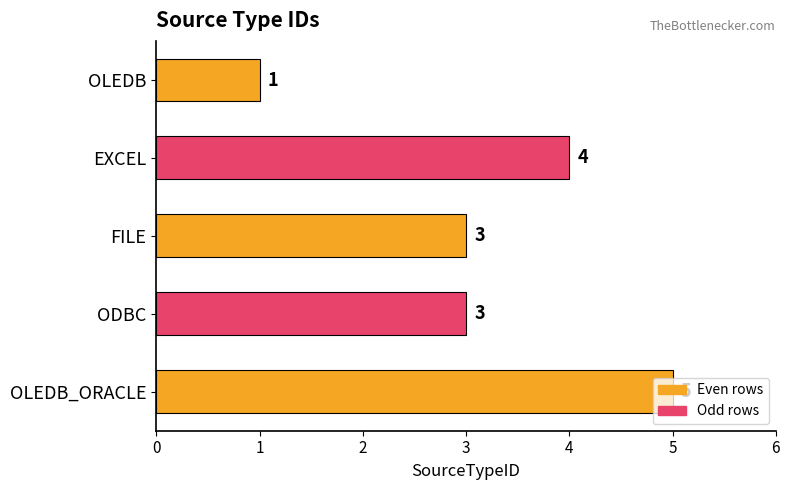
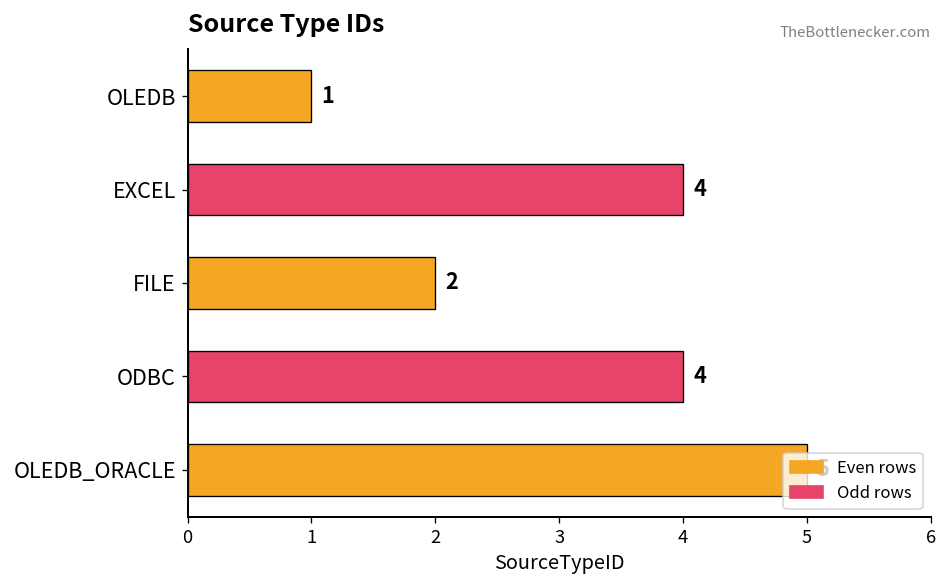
FILE: 3 -> 2
ODBC: 3 -> 4
